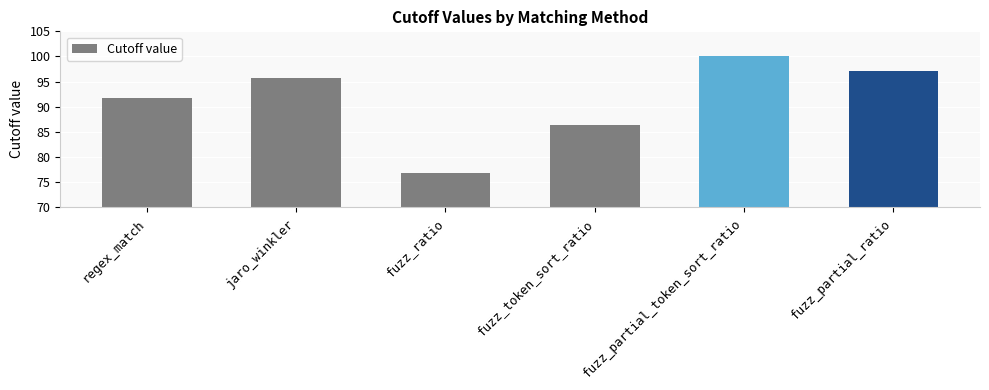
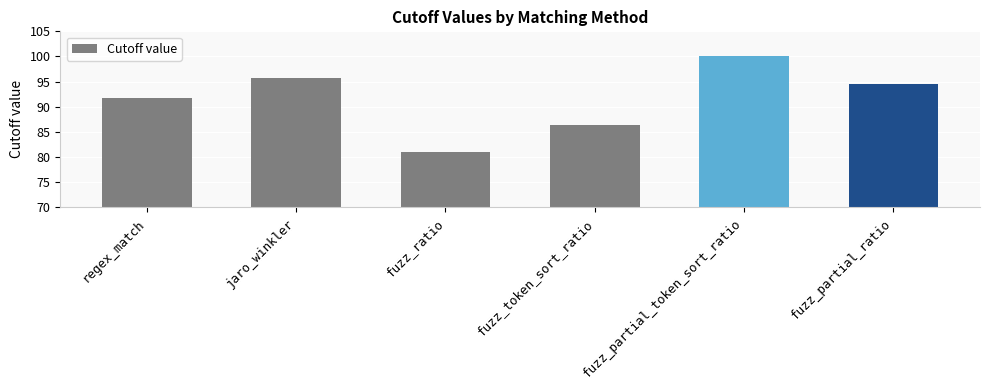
fuzz_ratio: 77 -> 81
fuzz_partial_ratio: 97 -> 95
